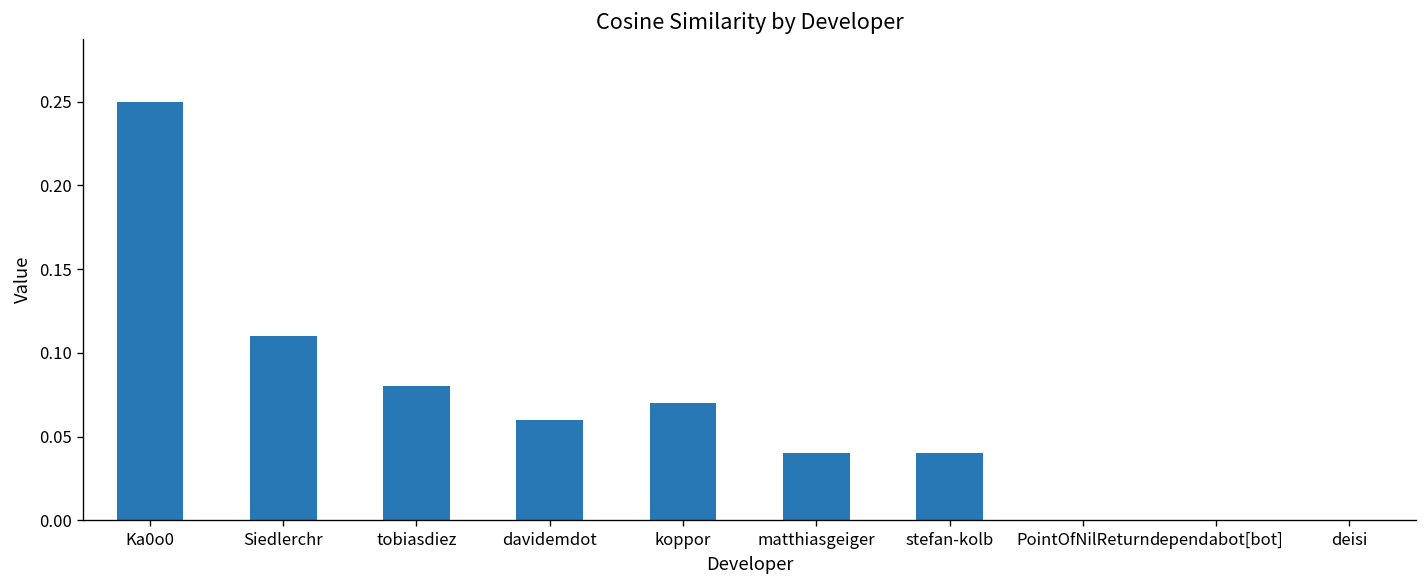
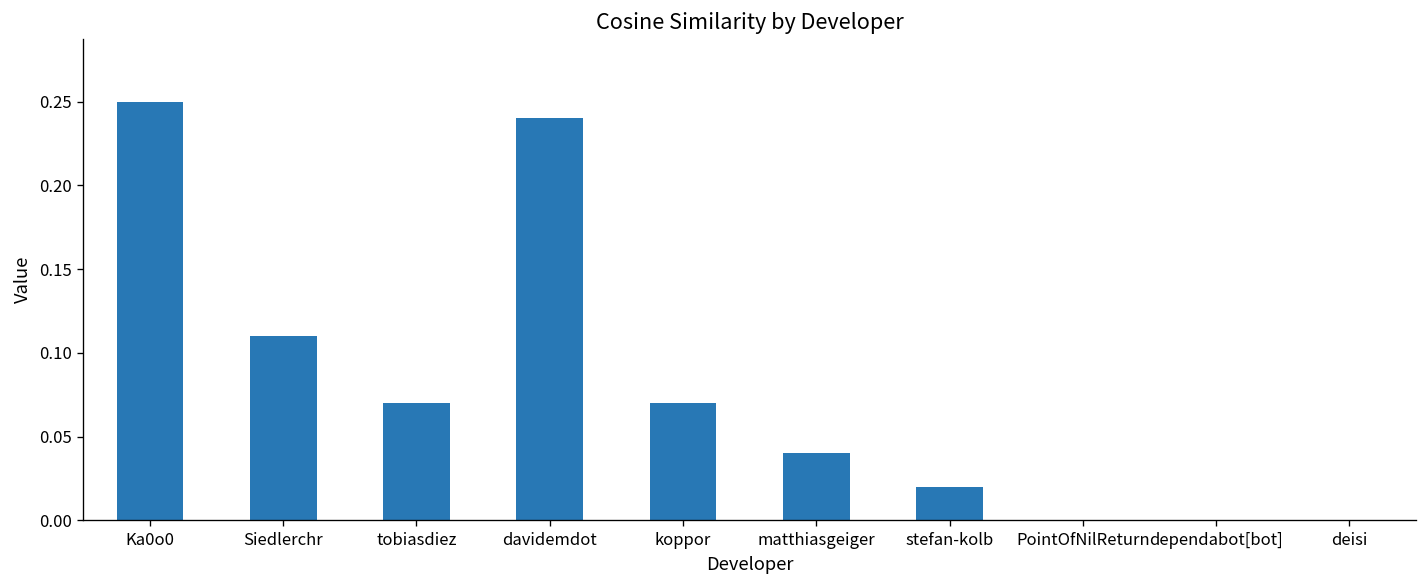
tobiasdiez: 0.08 -> 0.07
davidemdot: 0.06 -> 0.24
stefan-kolb: 0.04 -> 0.02
